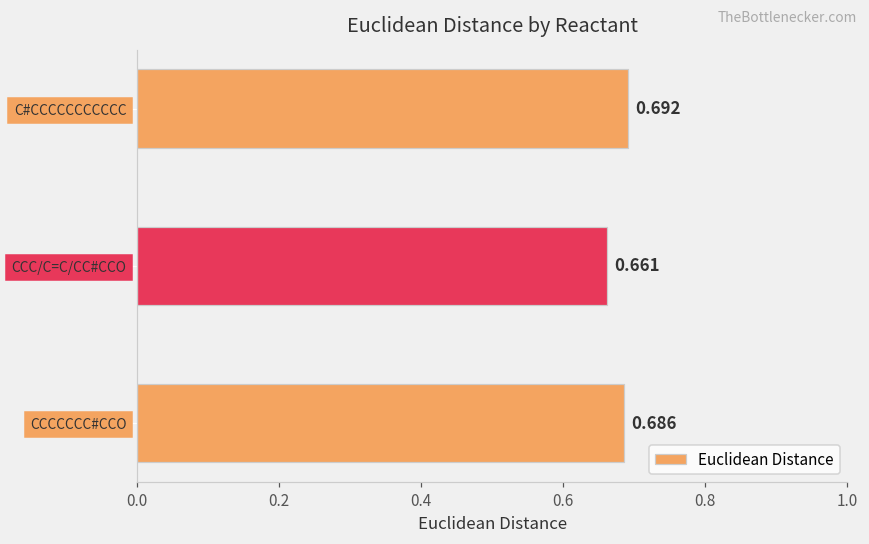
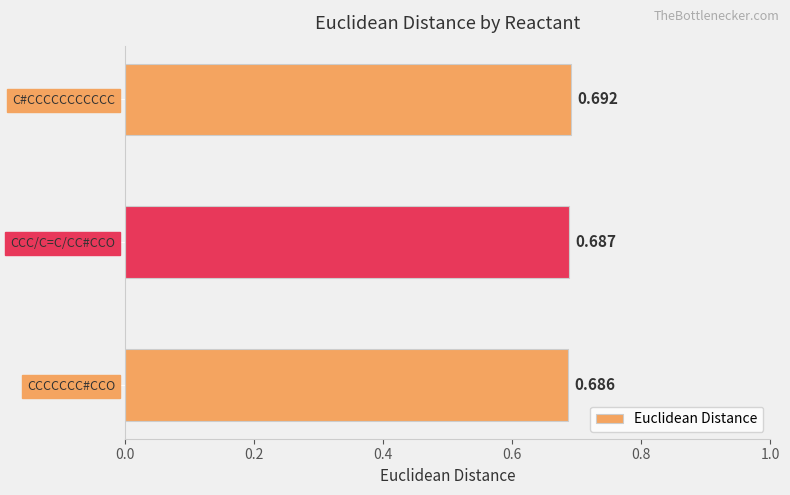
CCC/C=C/CC#CCO: 0.661 -> 0.687
